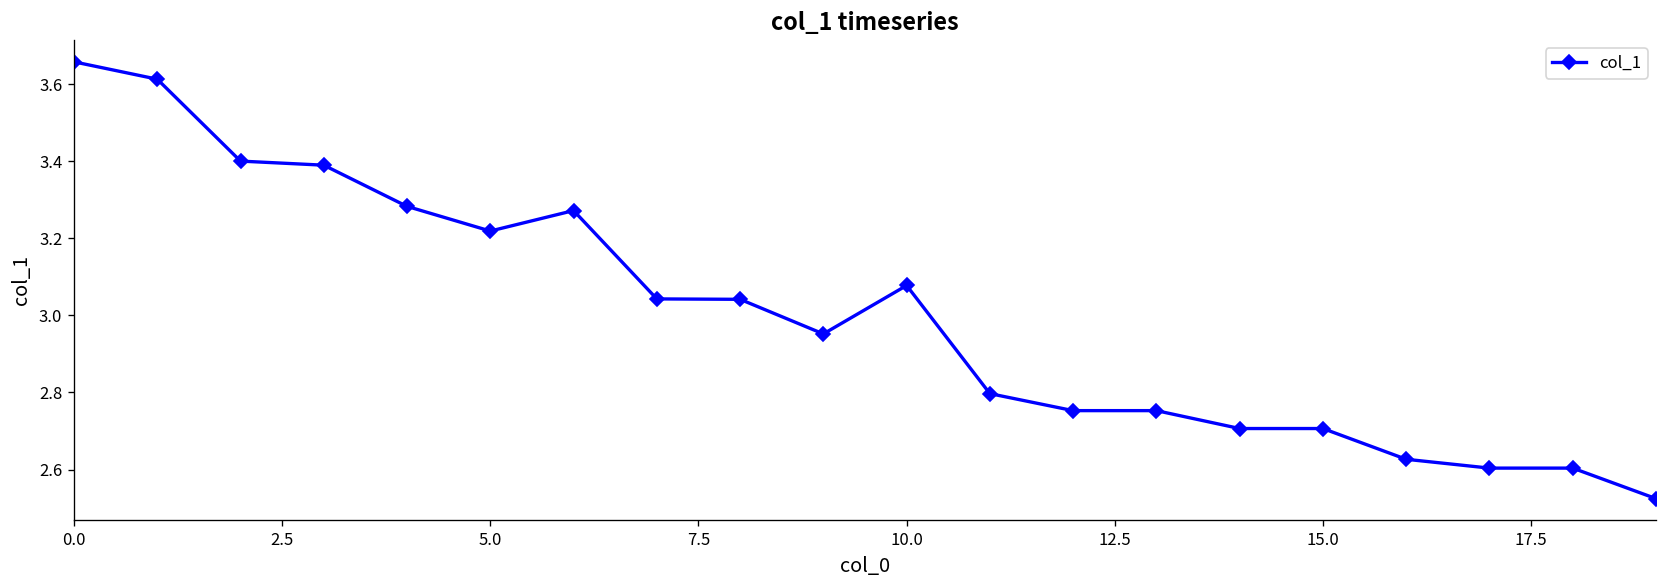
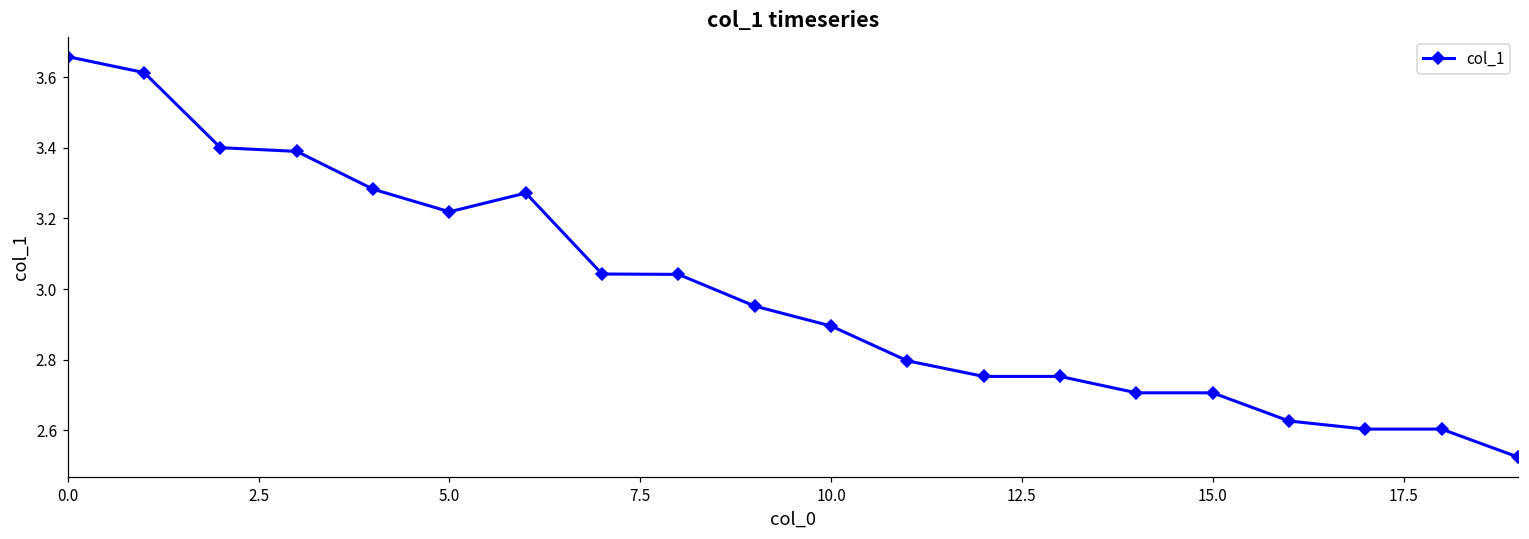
10.0: 3.08 -> 2.90
